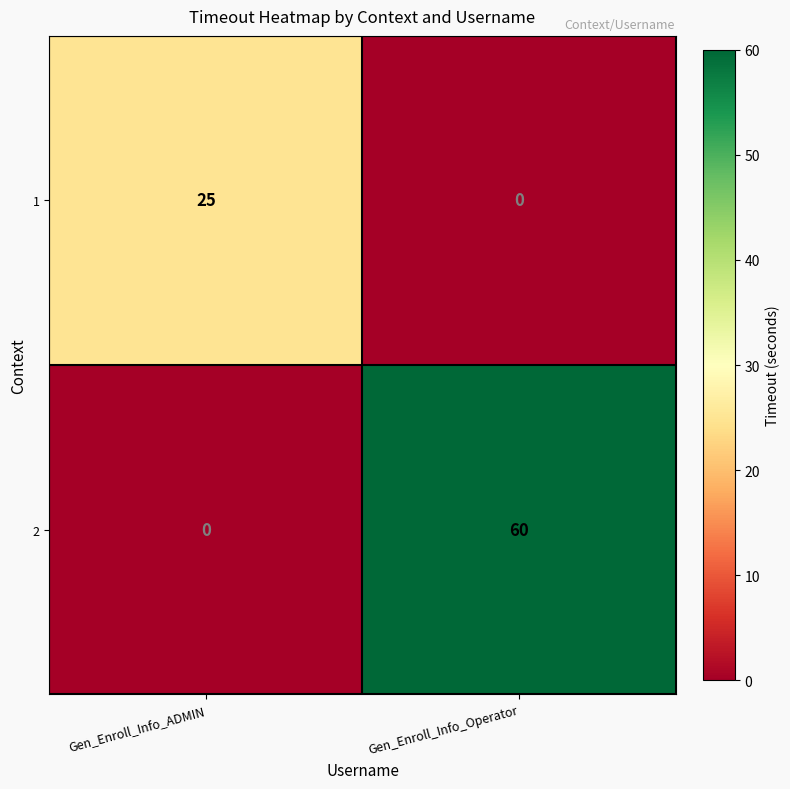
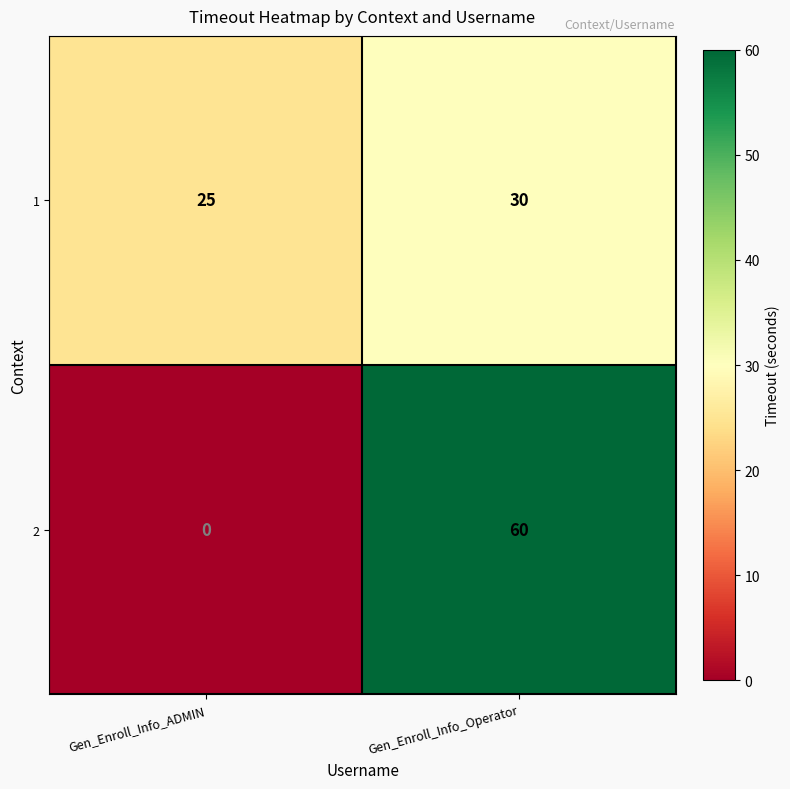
1, Gen_Enroll_Info_Operator: 0 -> 30
